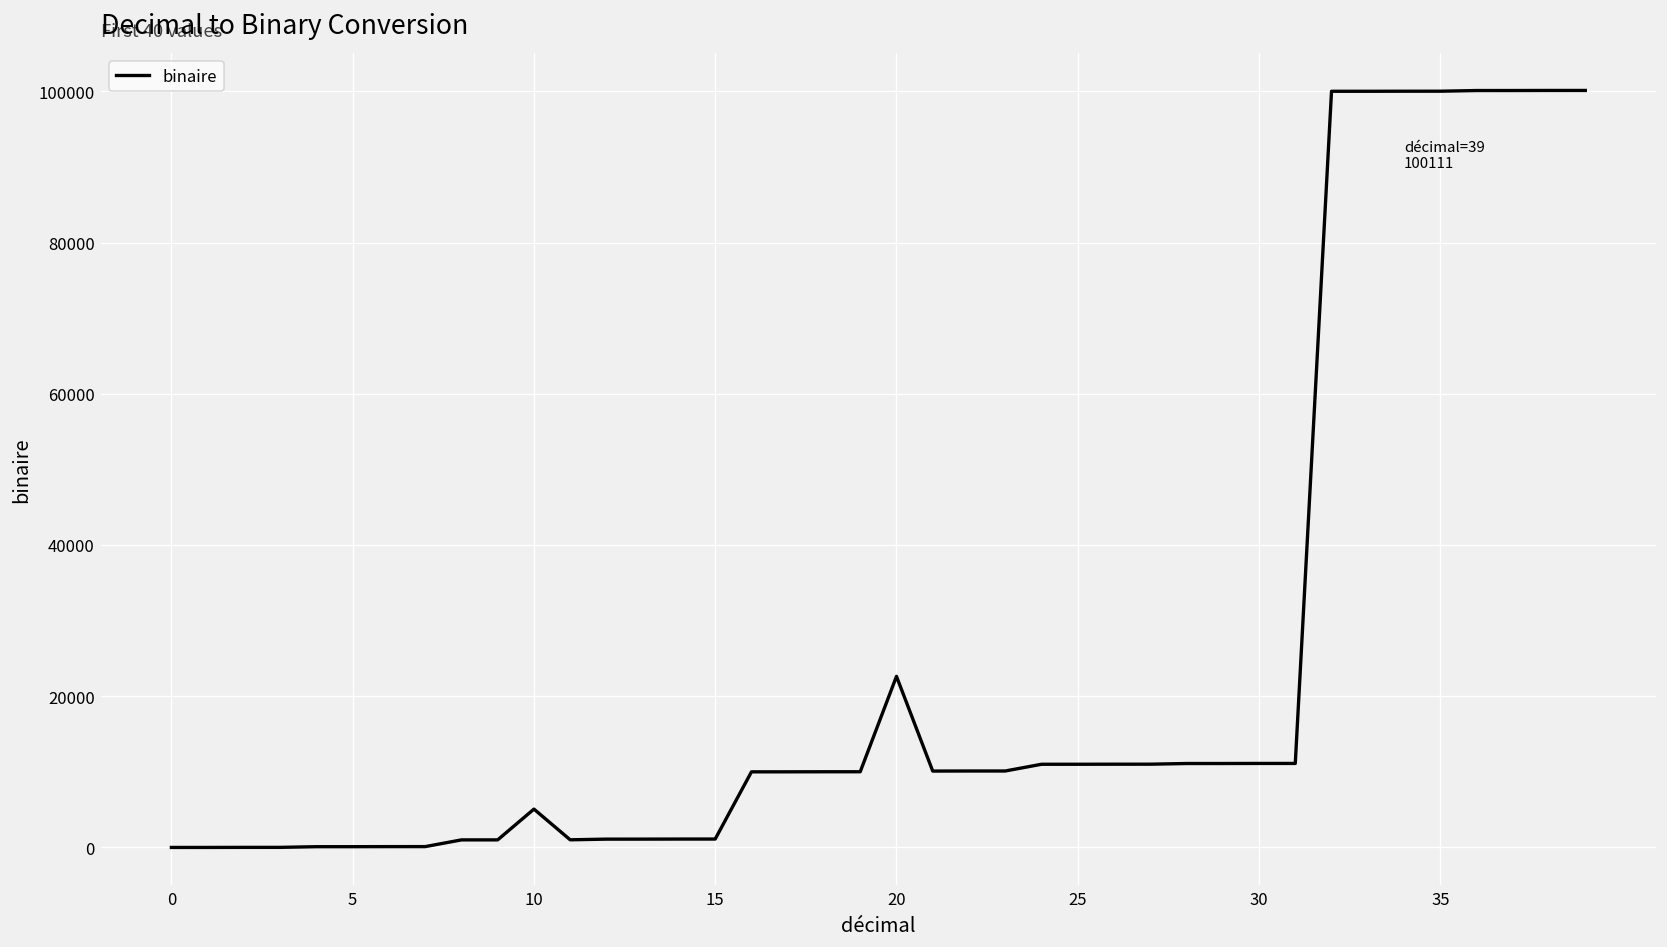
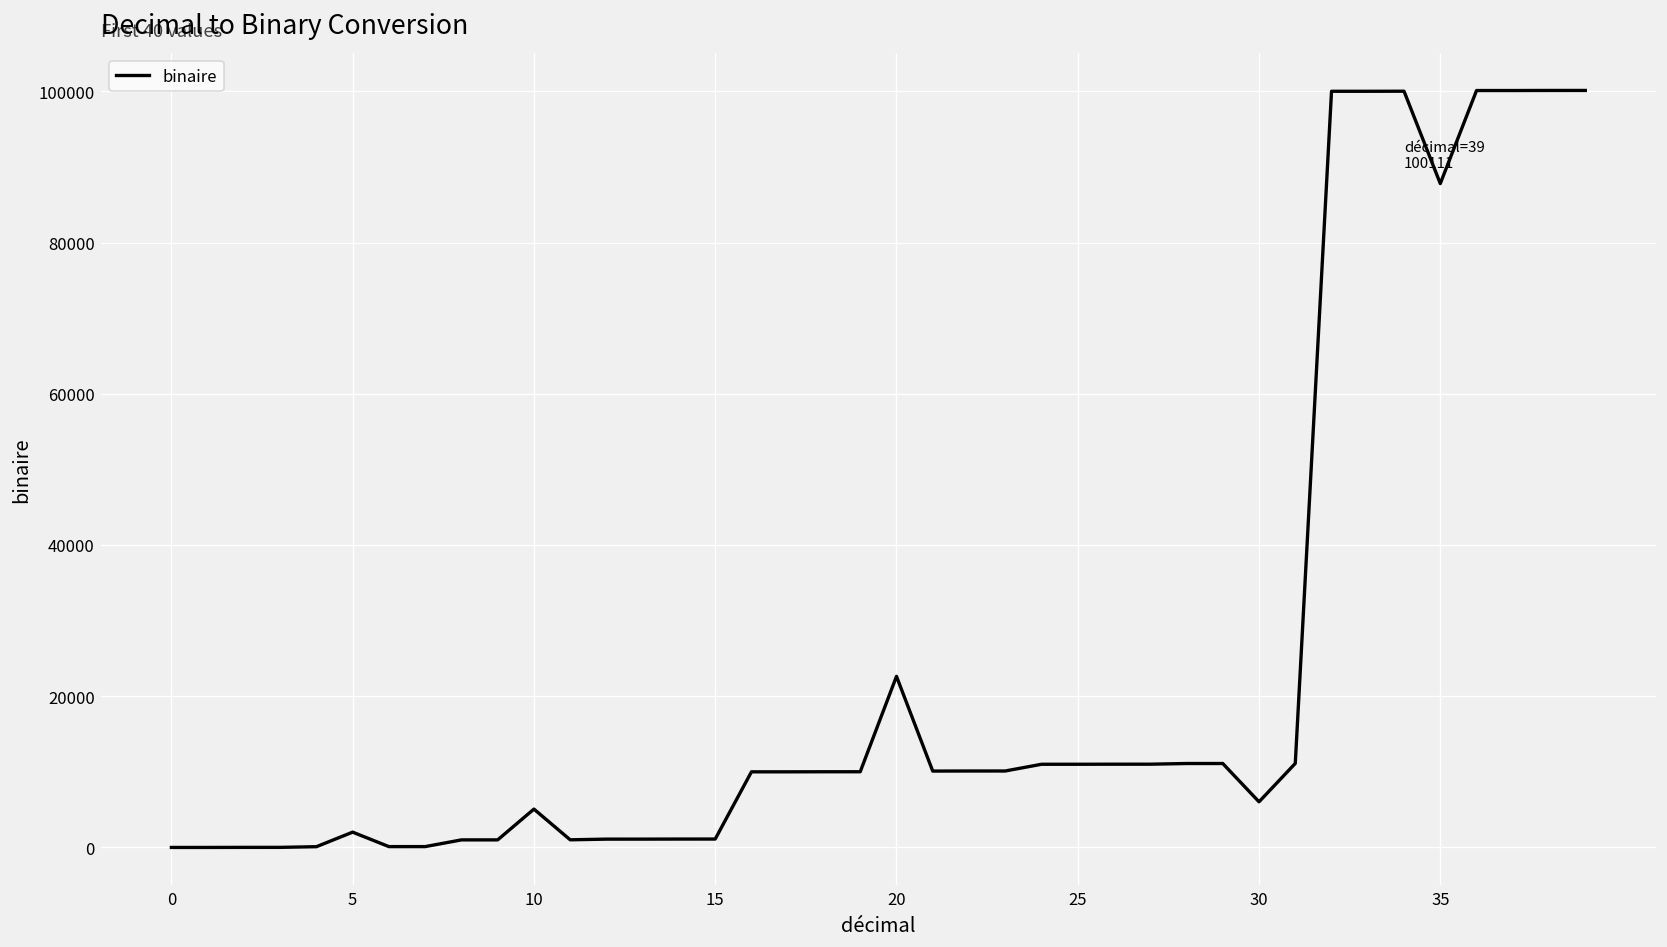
5: 0 -> 2000
30: 11000 -> 6000
35: 100000 -> 88000
